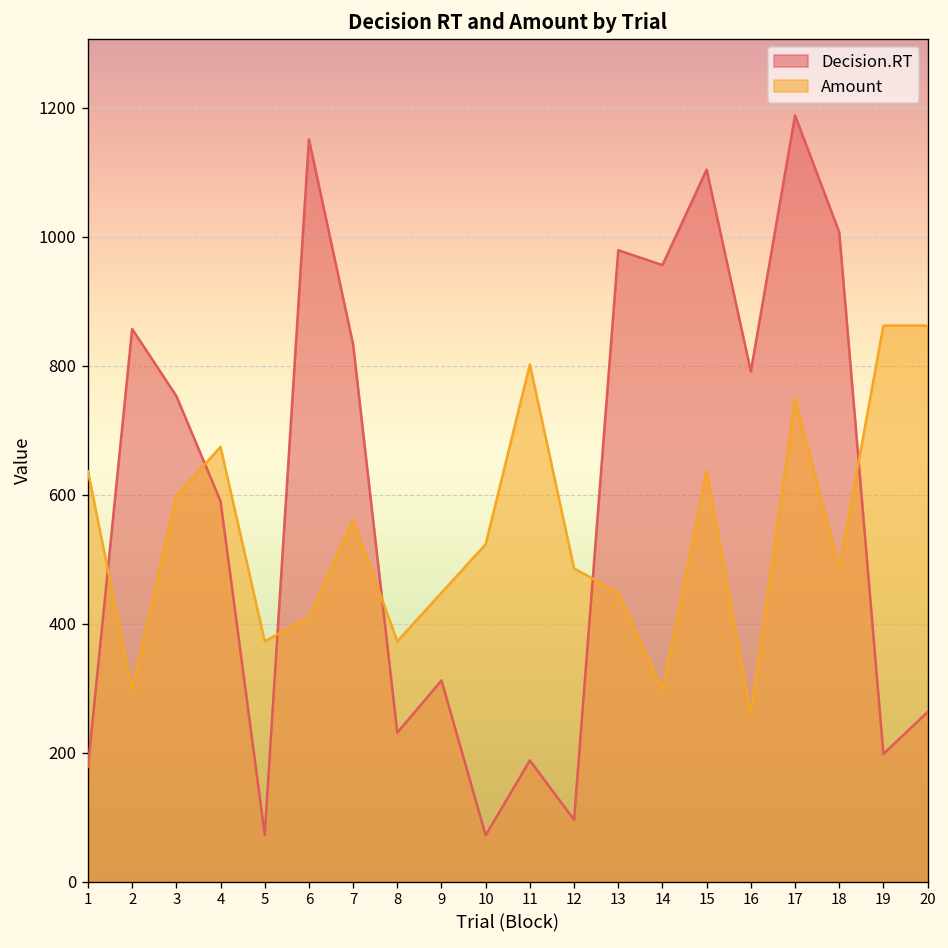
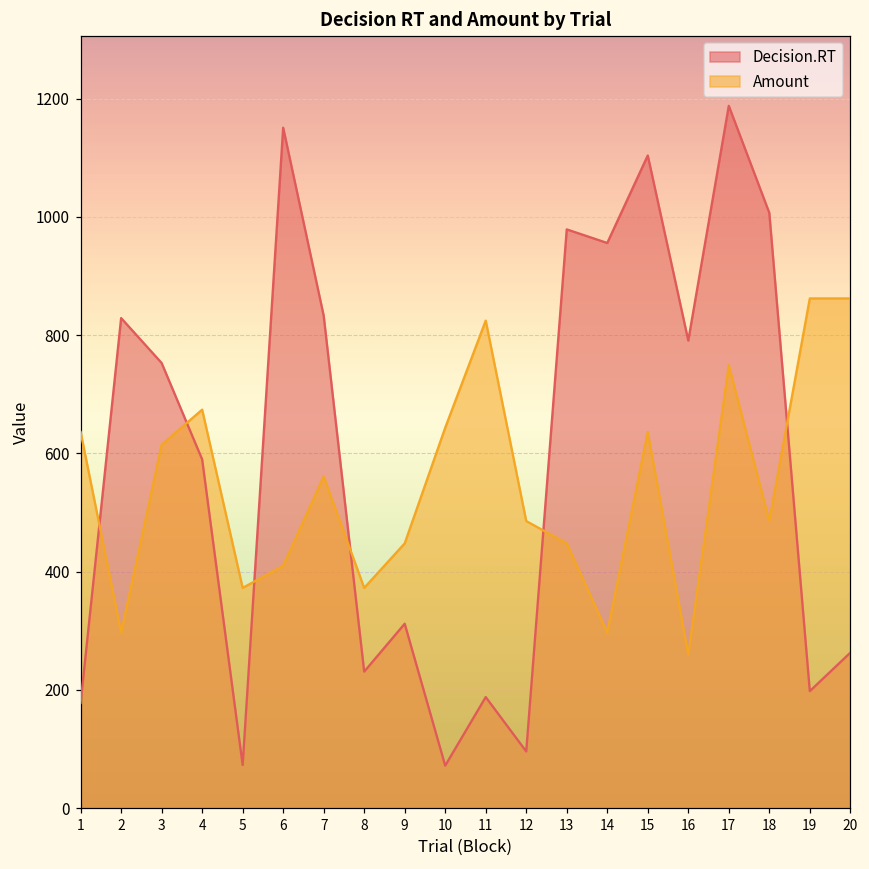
Decision.RT, 2: 860 -> 830
Amount, 3: 600 -> 610
Amount, 10: 520 -> 640
Amount, 11: 800 -> 820
